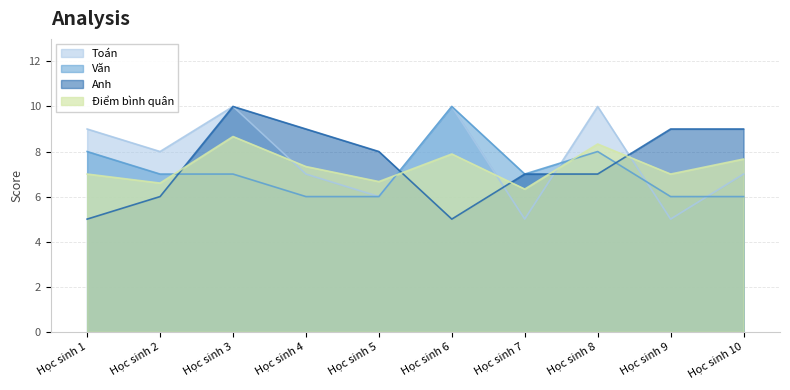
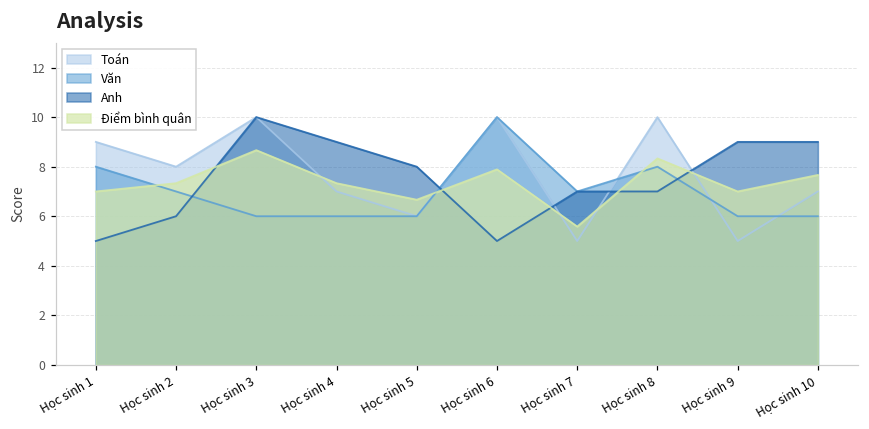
Điểm bình quân, Học sinh 2: 6.6 -> 7.3
Văn, Học sinh 3: 7 -> 6
Điểm bình quân, Học sinh 7: 6.3 -> 5.6
